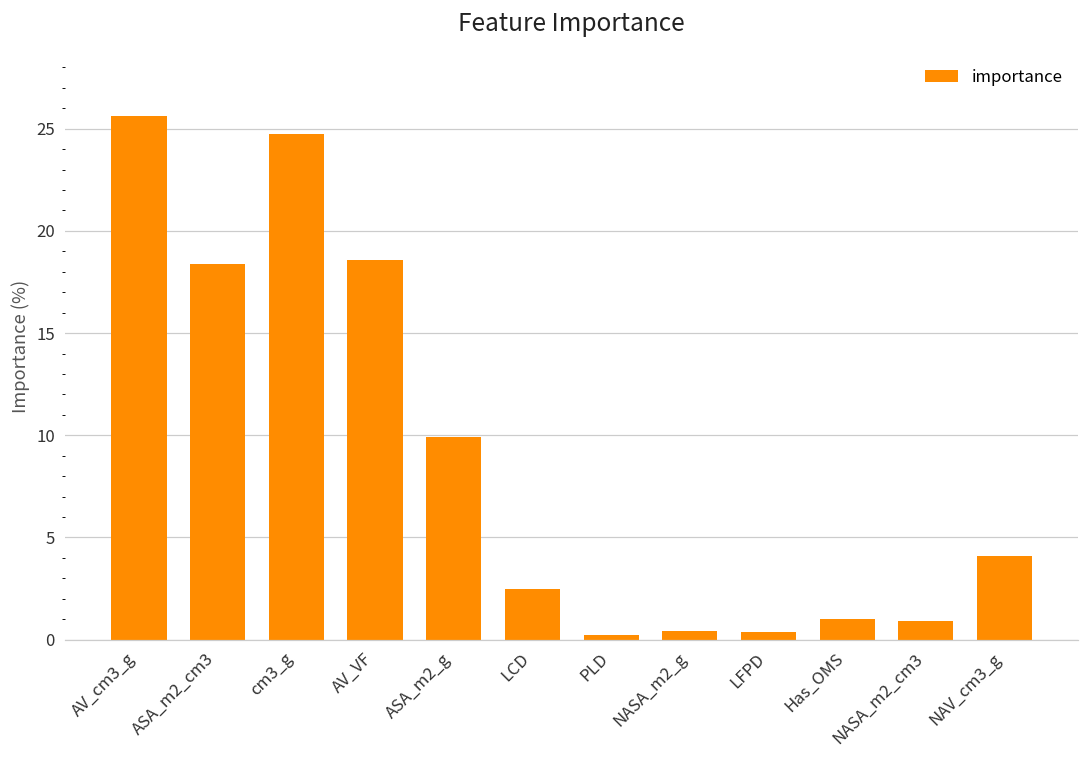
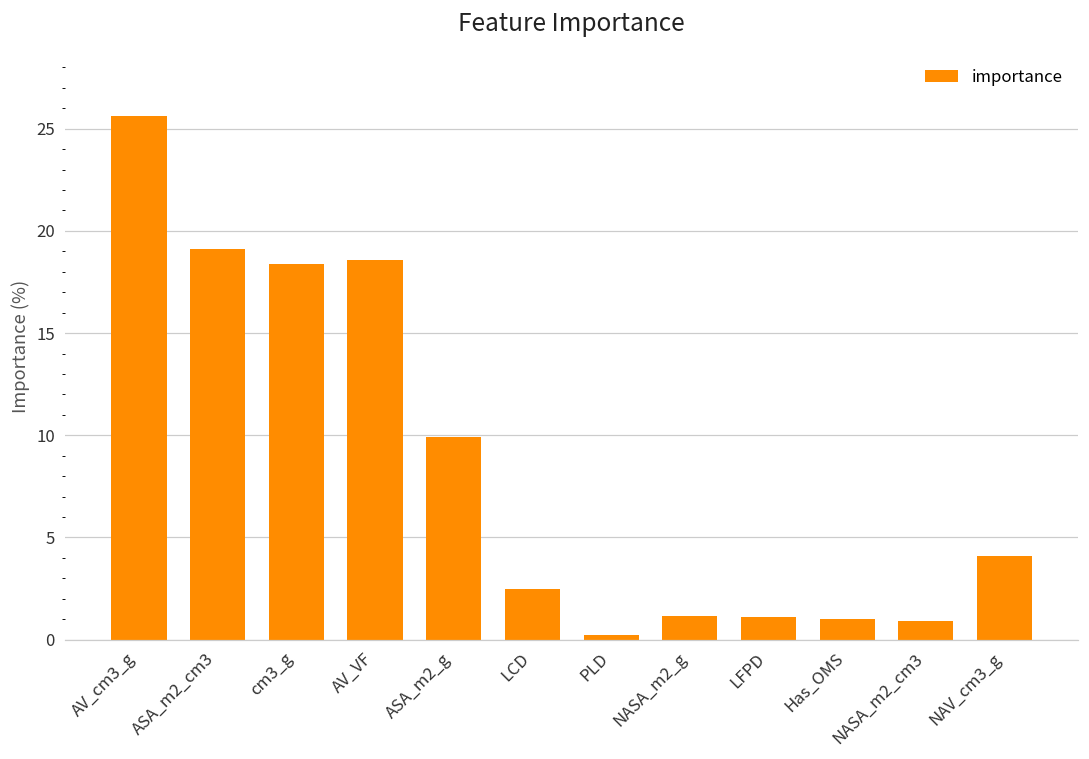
ASA_m2_cm3: 18.4 -> 19.1
cm3_g: 24.8 -> 18.4
NASA_m2_g: 0.4 -> 1.2
LFPD: 0.4 -> 1.1
